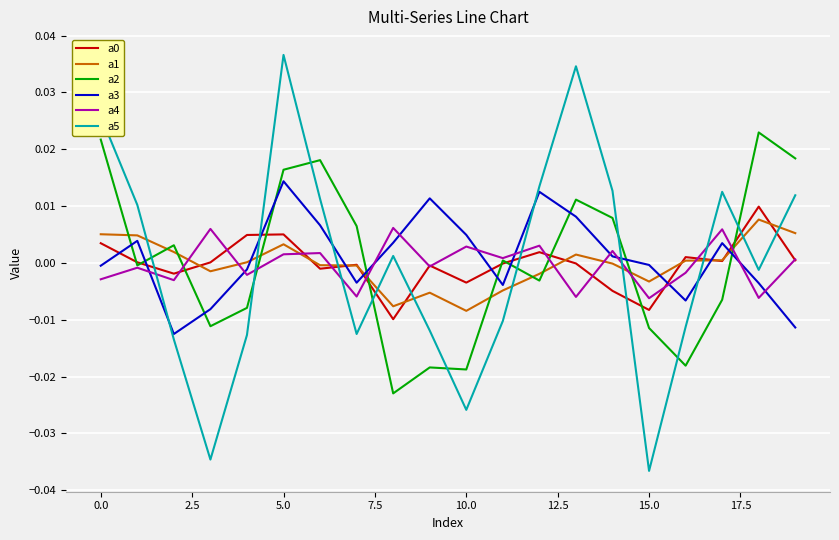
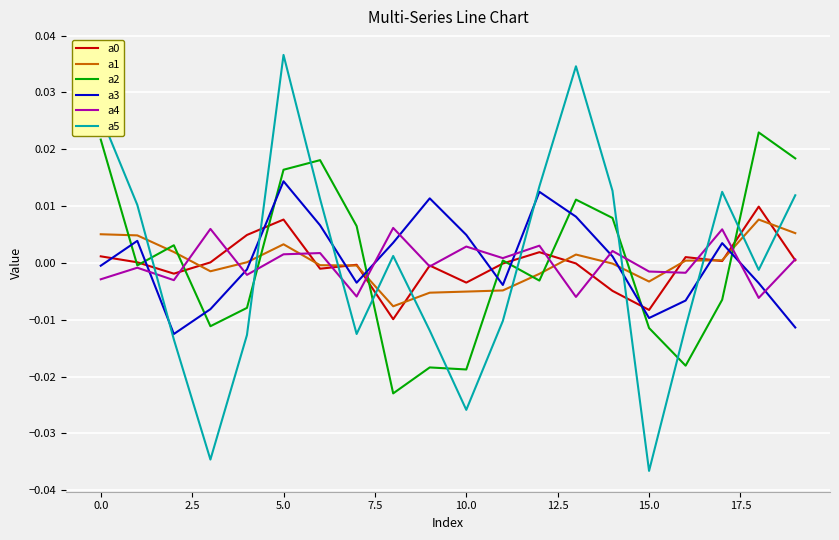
a0, 0.0: 0.003 -> 0.001
a0, 5.0: 0.005 -> 0.008
a1, 10.0: -0.008 -> -0.005
a3, 15.0: 0.000 -> -0.010
a4, 15.0: -0.006 -> -0.002
